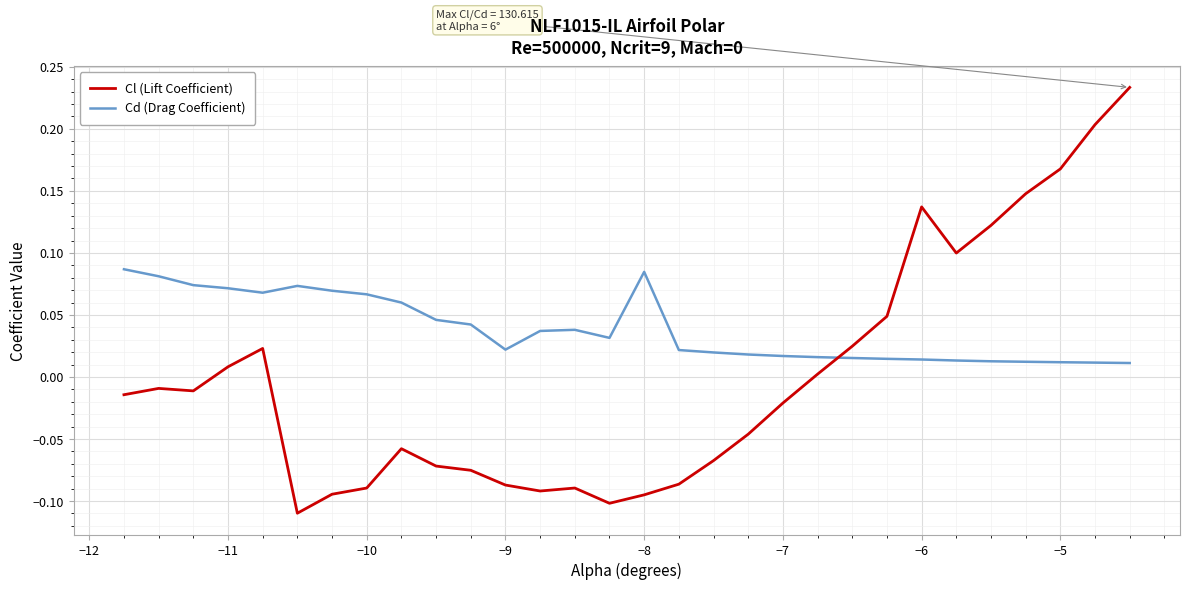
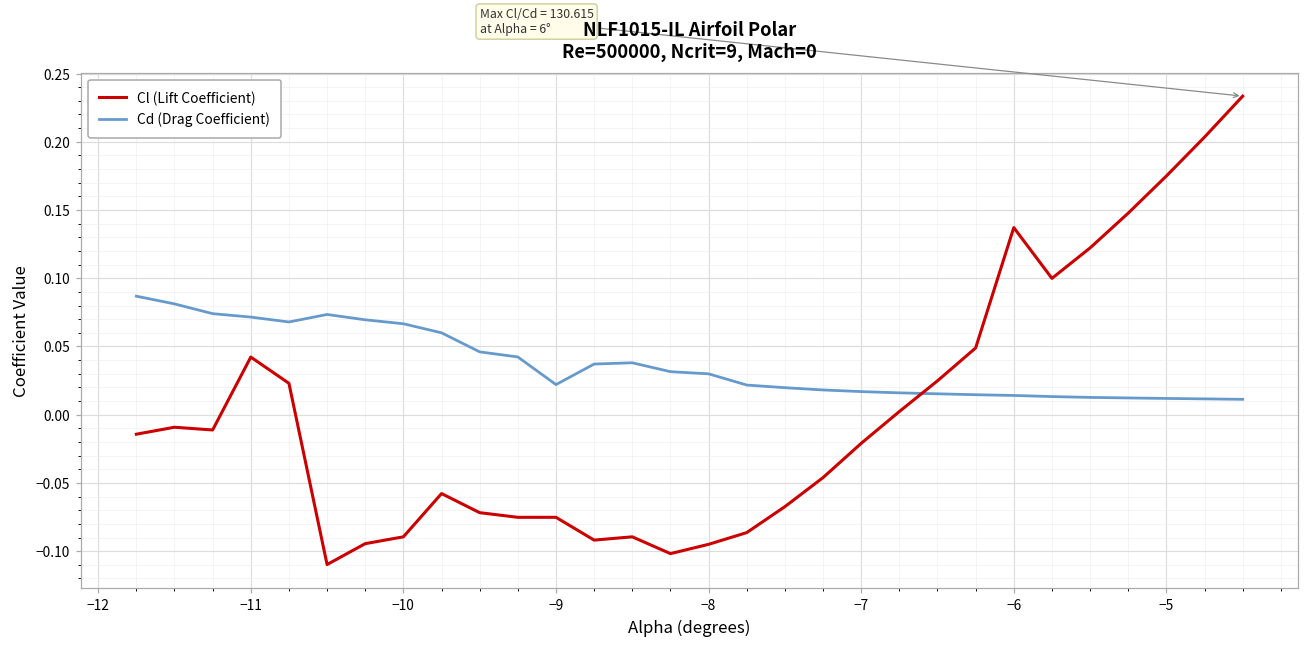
Cl (Lift Coefficient), −11: 0.008 -> 0.042
Cl (Lift Coefficient), −9: -0.087 -> -0.075
Cd (Drag Coefficient), −8: 0.085 -> 0.030
Cl (Lift Coefficient), −5: 0.168 -> 0.175
